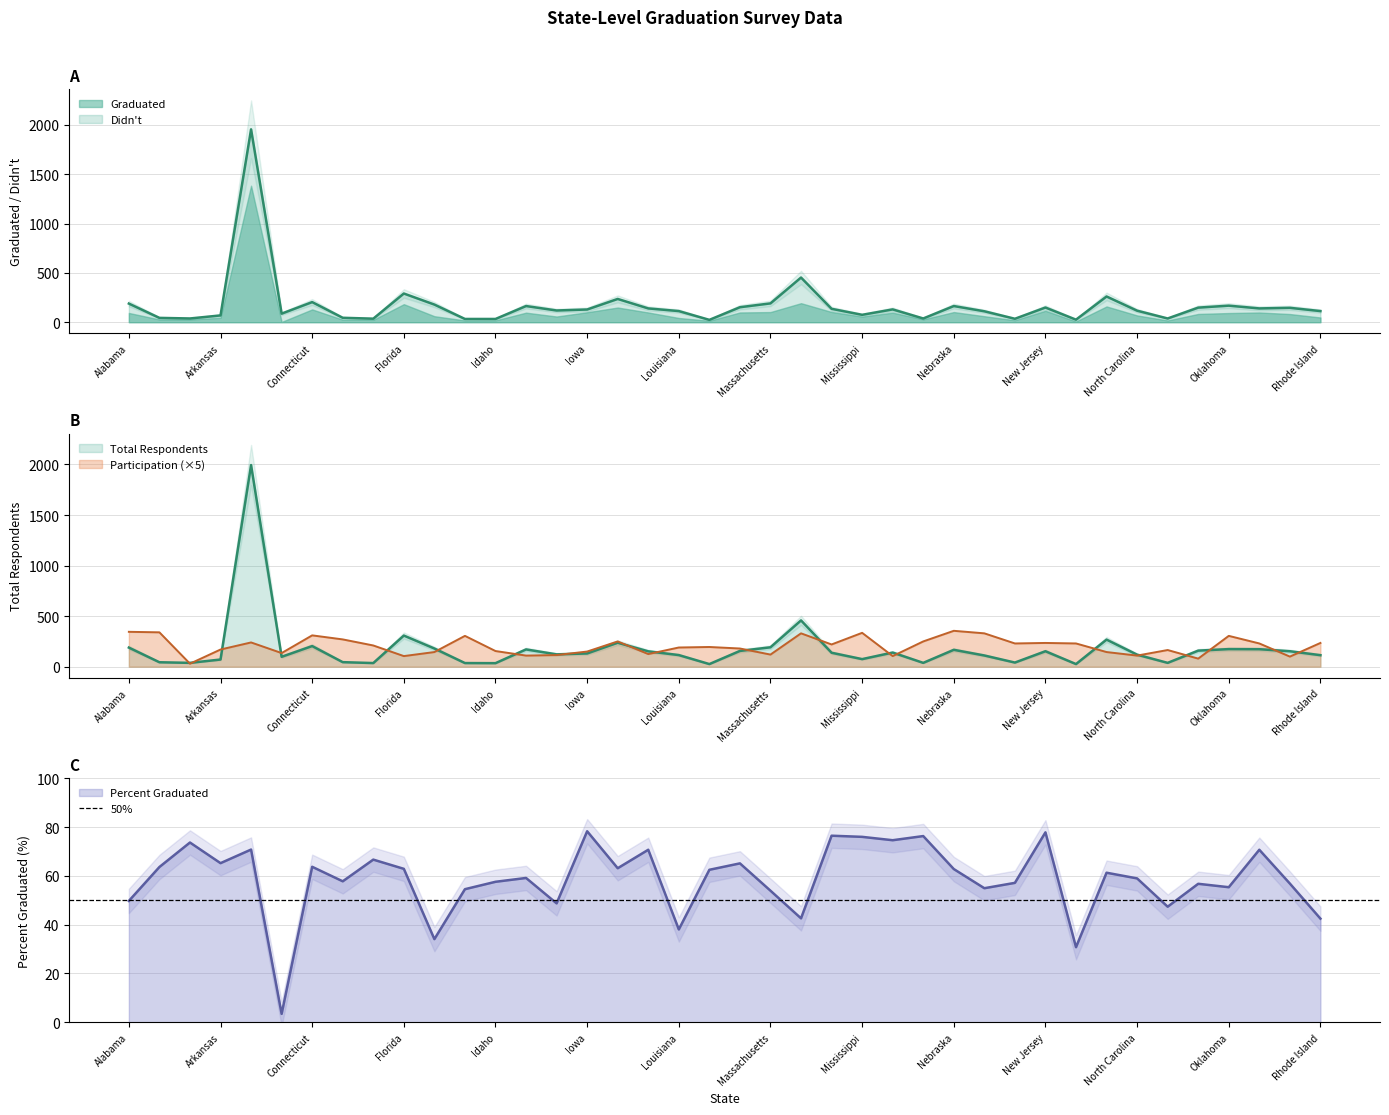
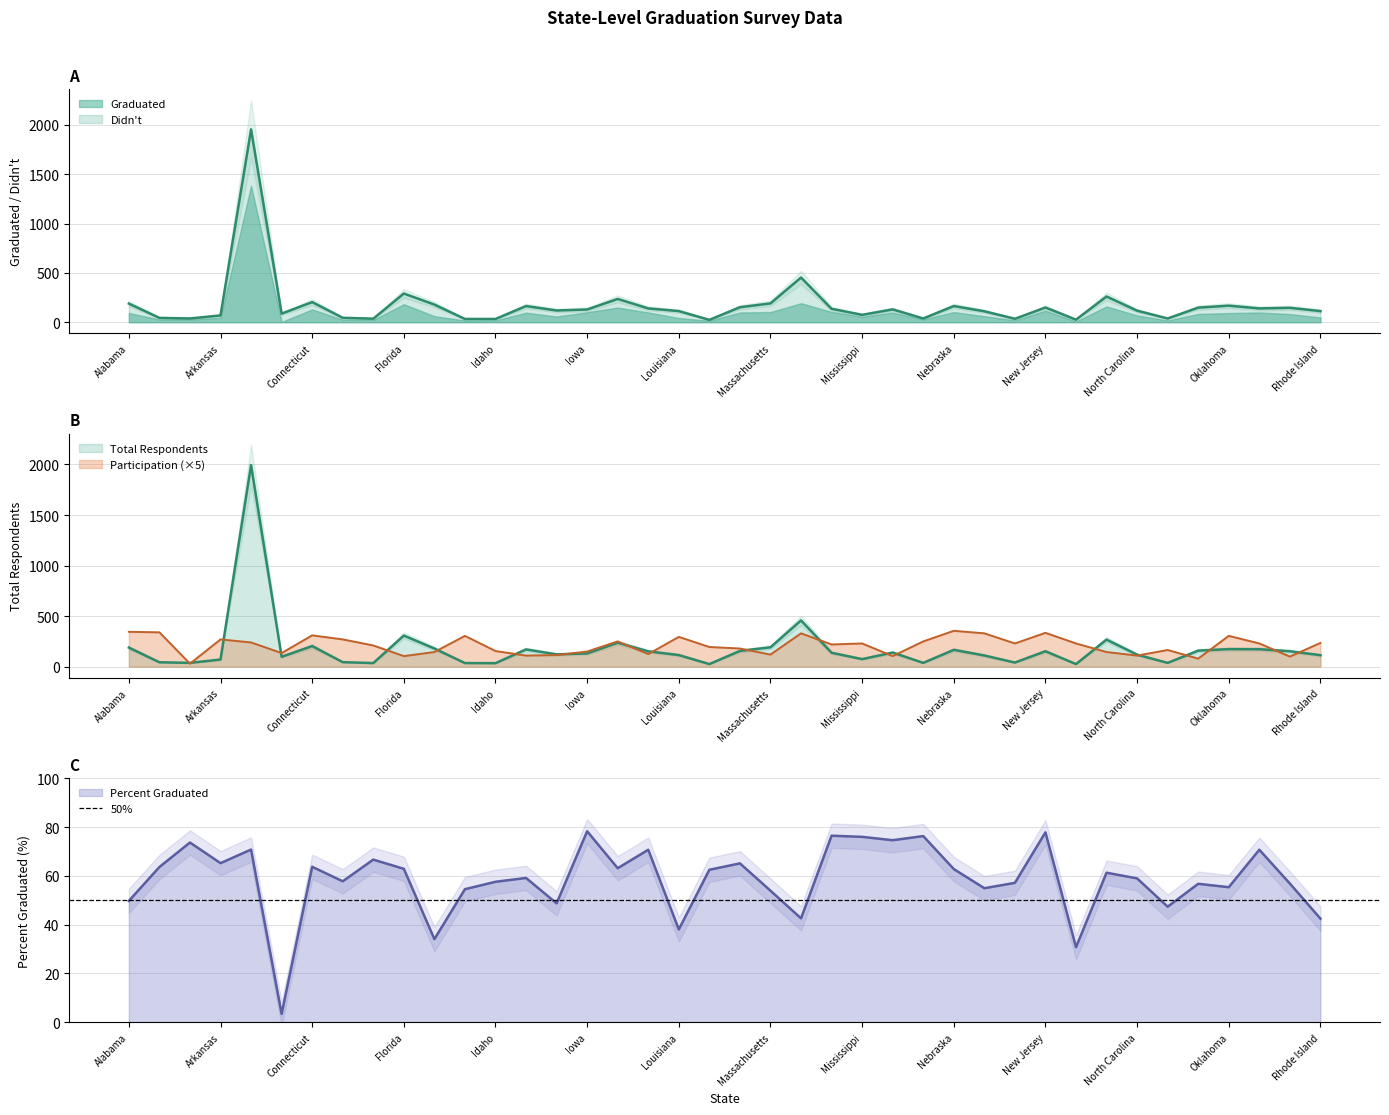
B, Participation (×5), Arkansas: 170 -> 270
B, Participation (×5), Louisiana: 190 -> 300
B, Participation (×5), Mississippi: 340 -> 230
B, Participation (×5), New Jersey: 240 -> 340
